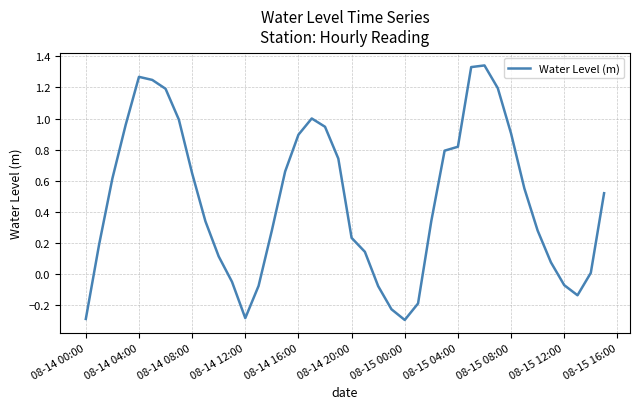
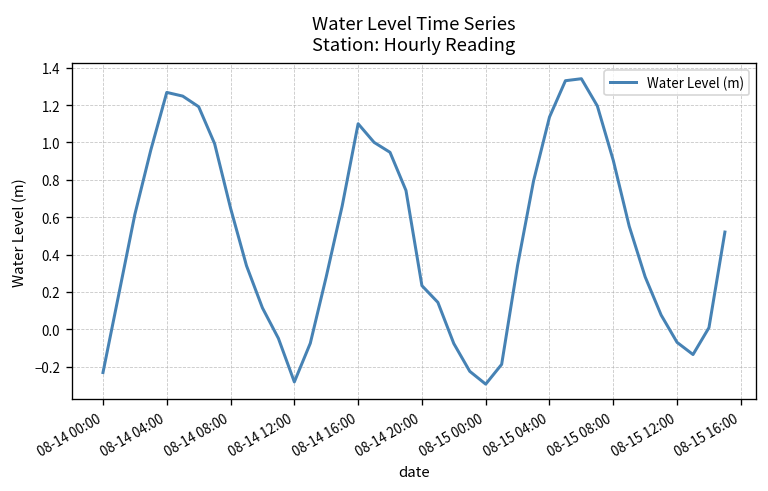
08-14 00:00: -0.29 -> -0.23
08-14 16:00: 0.90 -> 1.10
08-15 04:00: 0.82 -> 1.14
